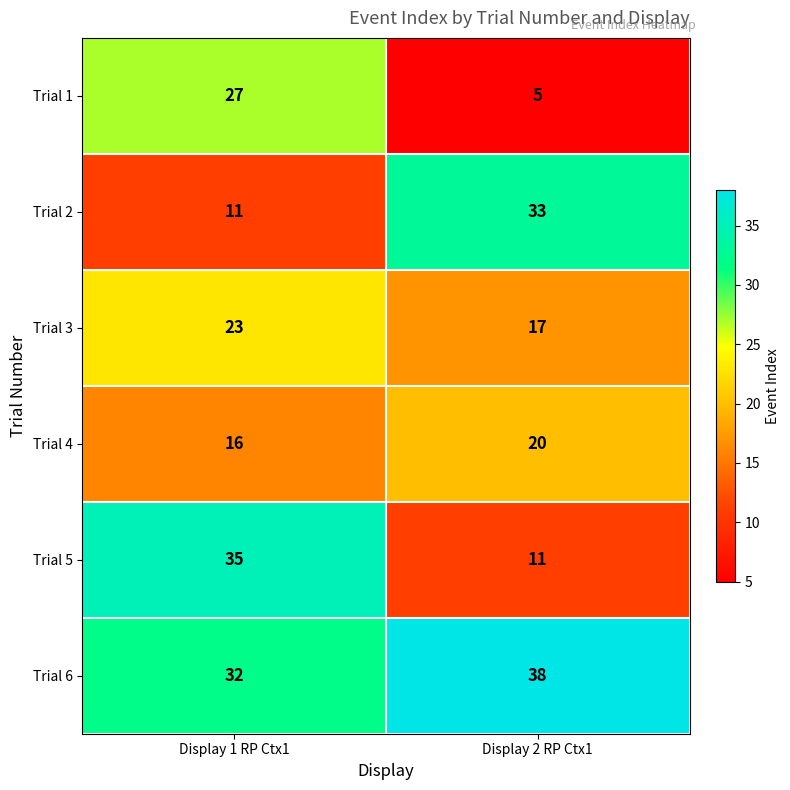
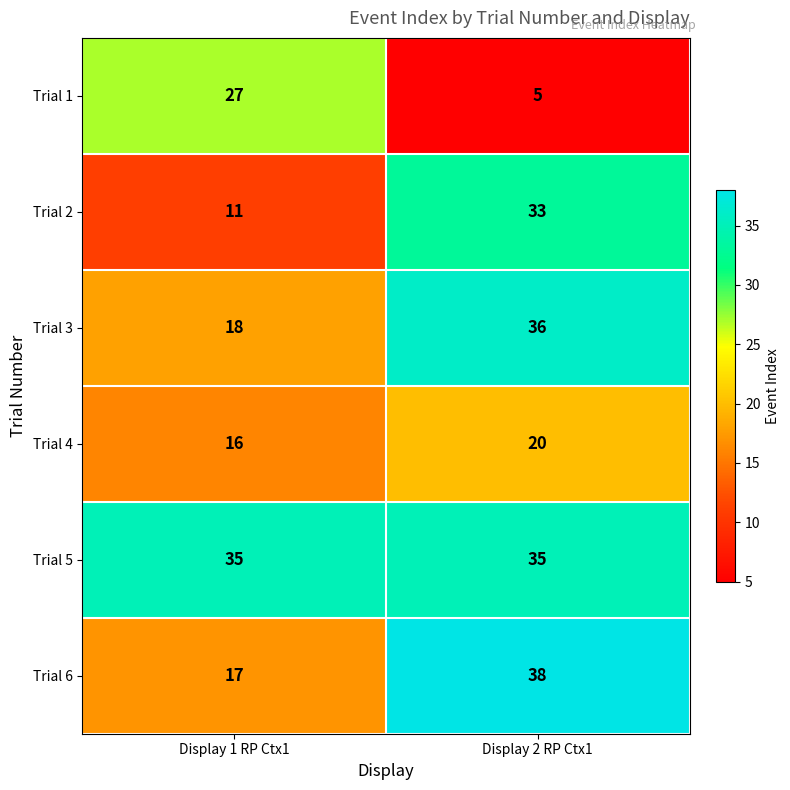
Trial 3, Display 1 RP Ctx1: 23 -> 18
Trial 3, Display 2 RP Ctx1: 17 -> 36
Trial 5, Display 2 RP Ctx1: 11 -> 35
Trial 6, Display 1 RP Ctx1: 32 -> 17
